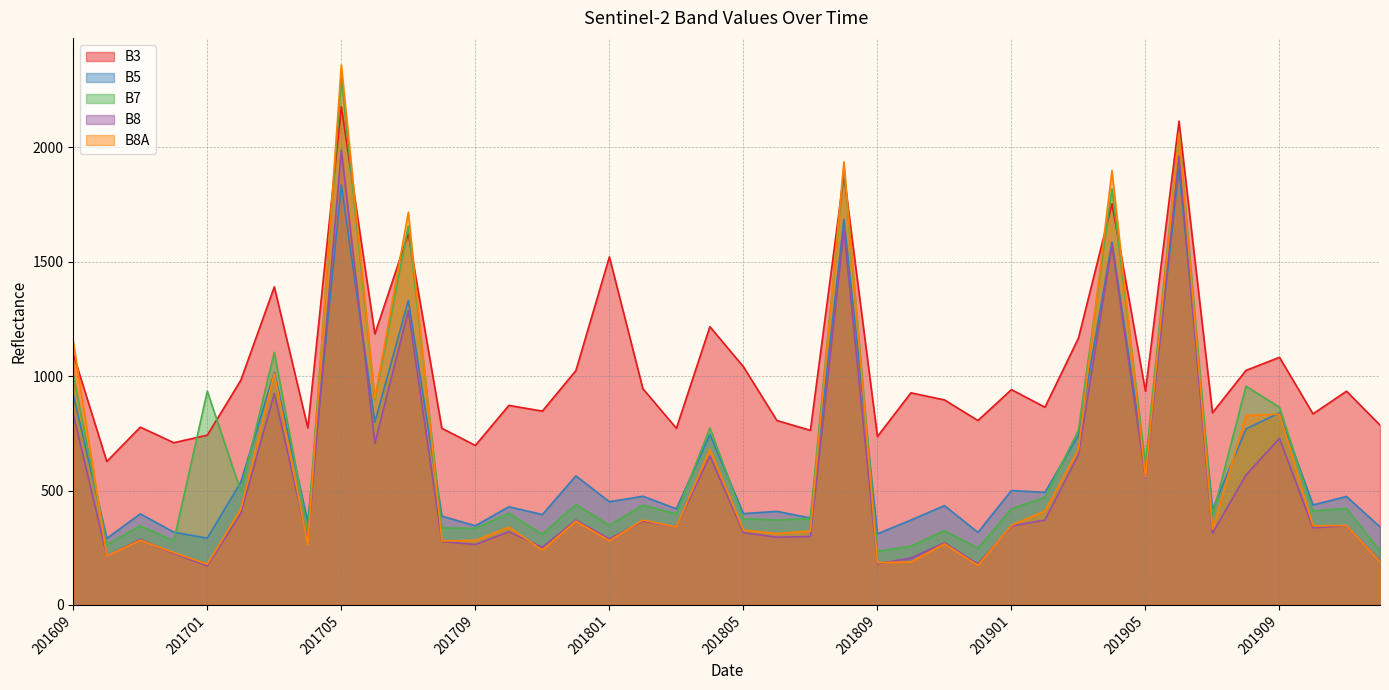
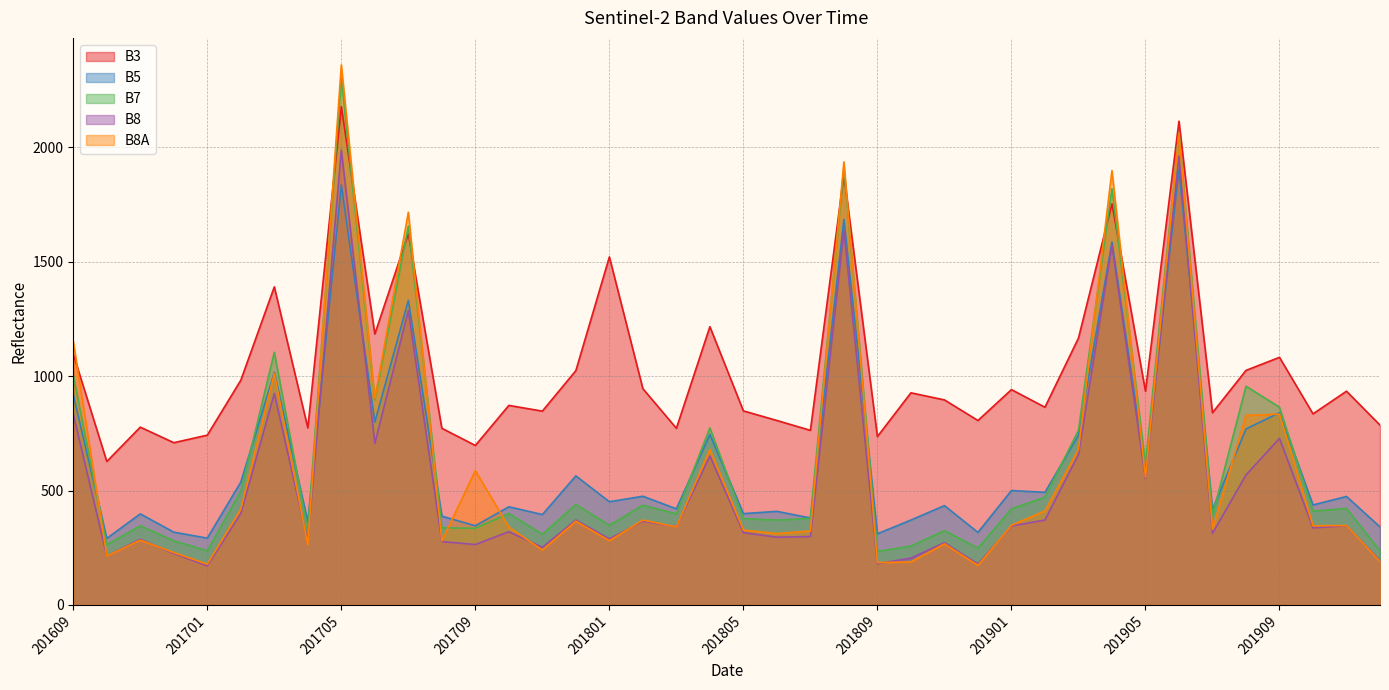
B7, 201701: 930 -> 240
B8A, 201709: 280 -> 590
B3, 201805: 1040 -> 850
